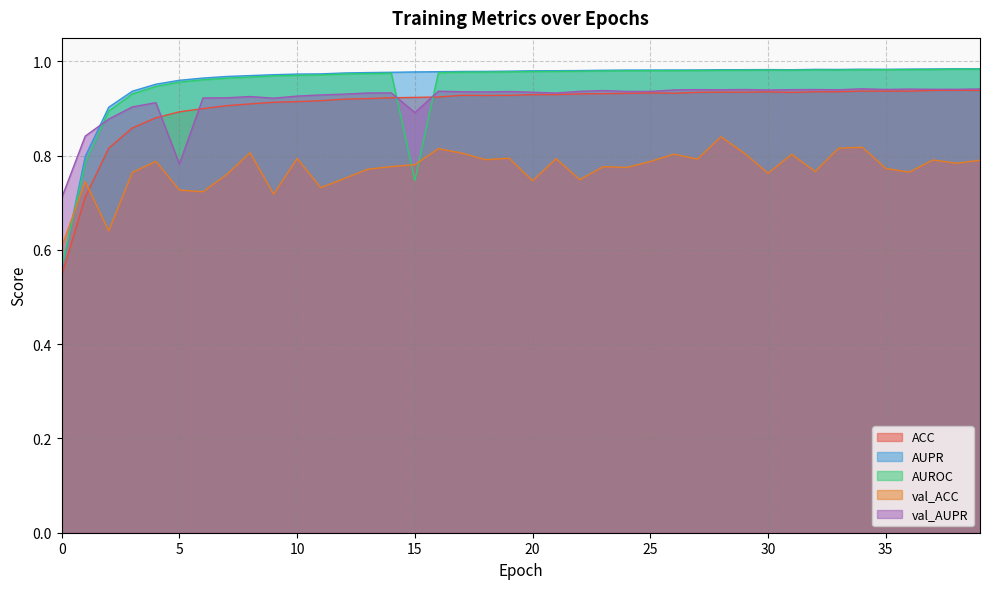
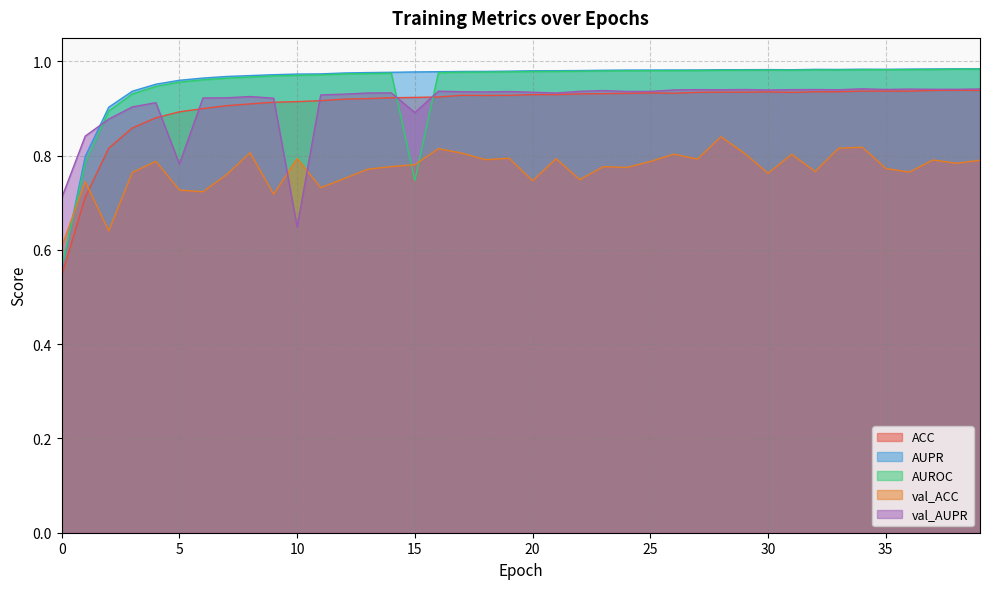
val_AUPR, 10: 0.93 -> 0.65
